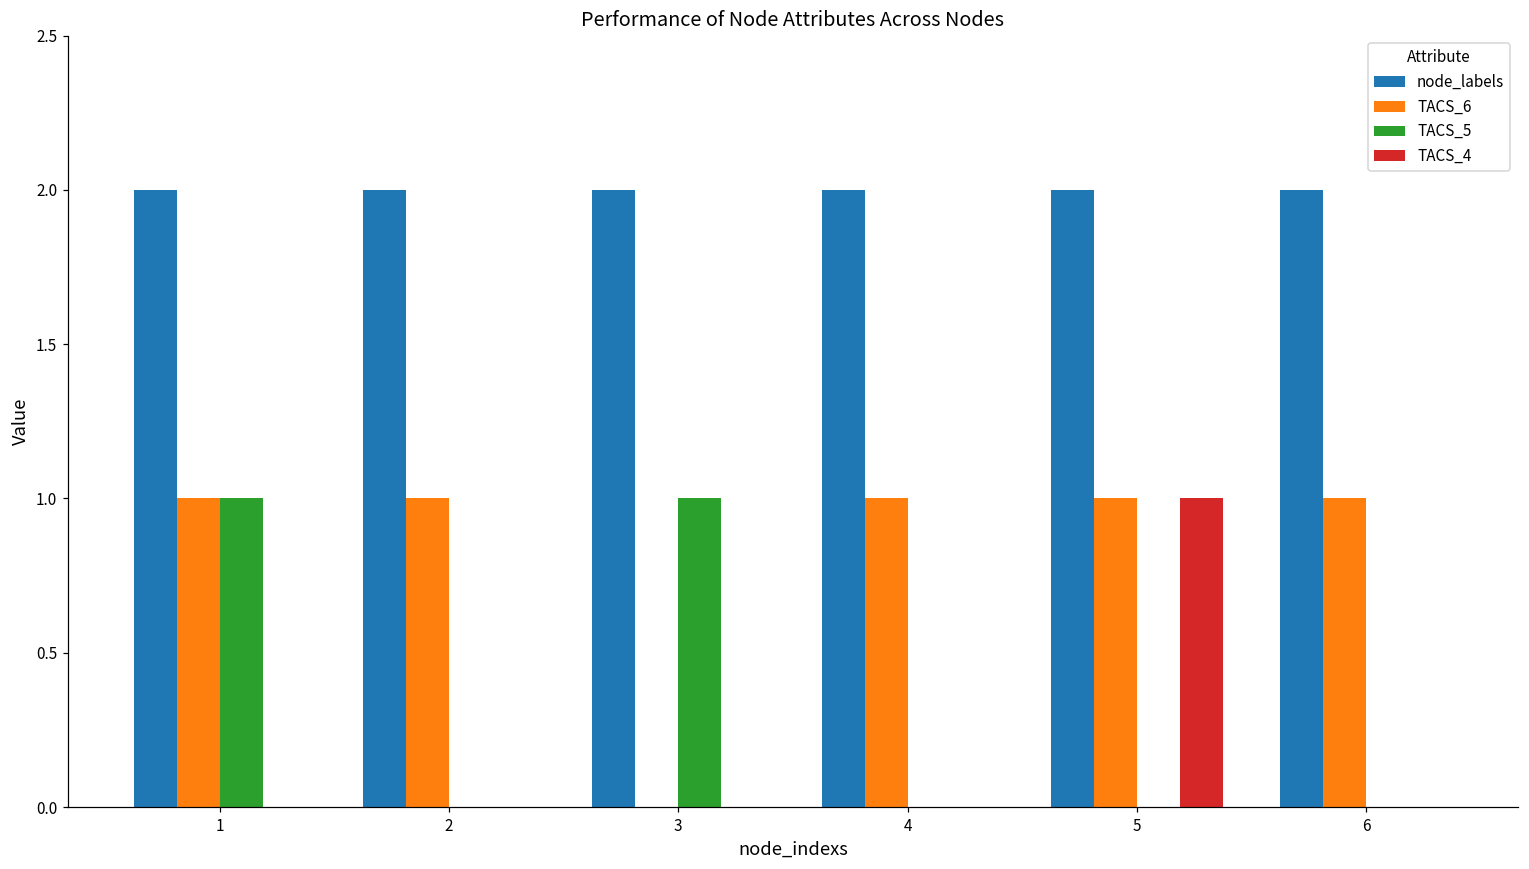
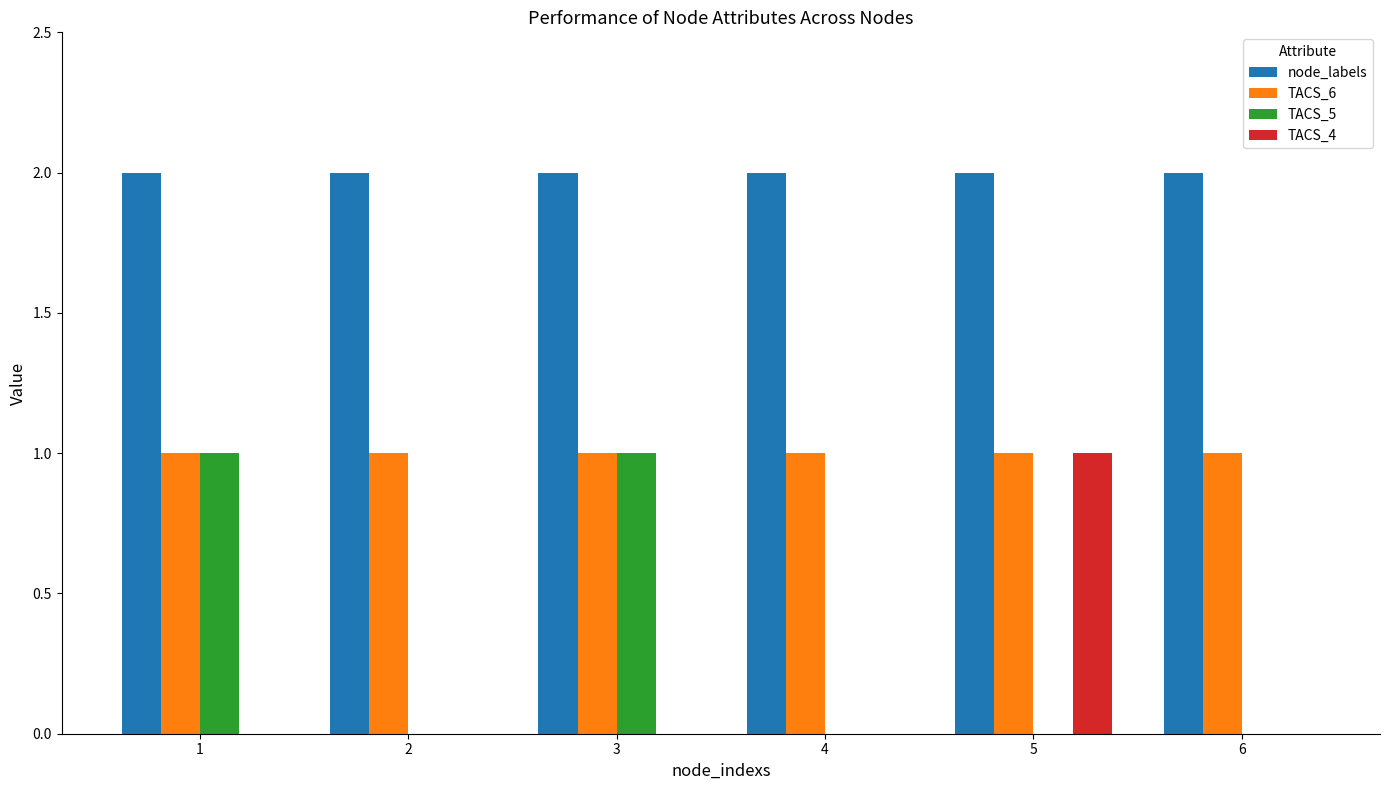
TACS_6, 3: 0 -> 1
